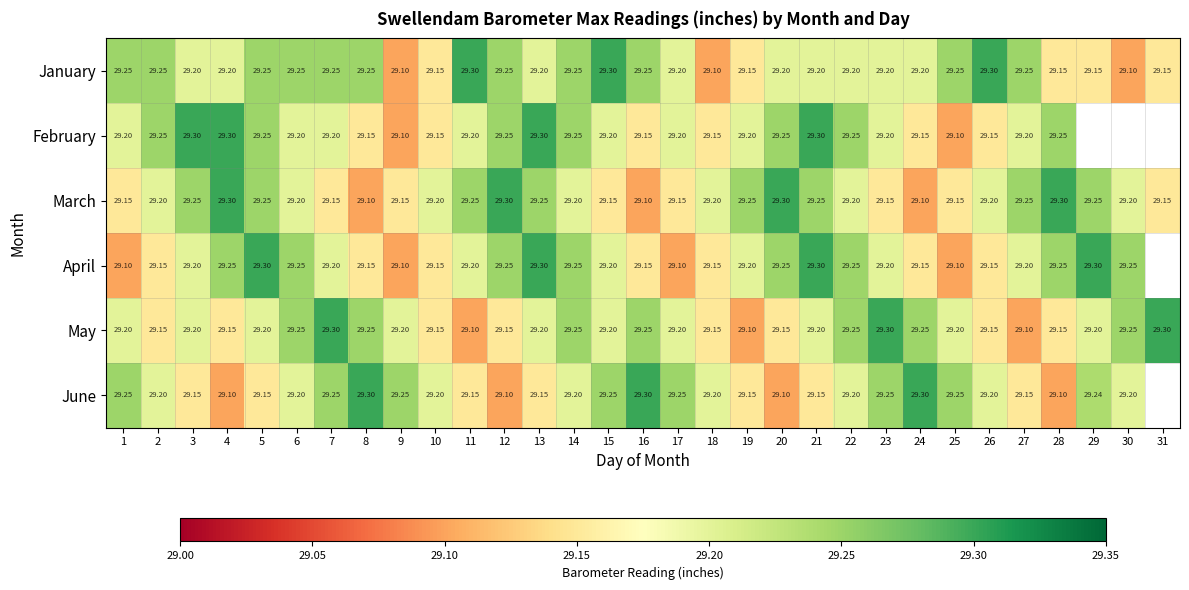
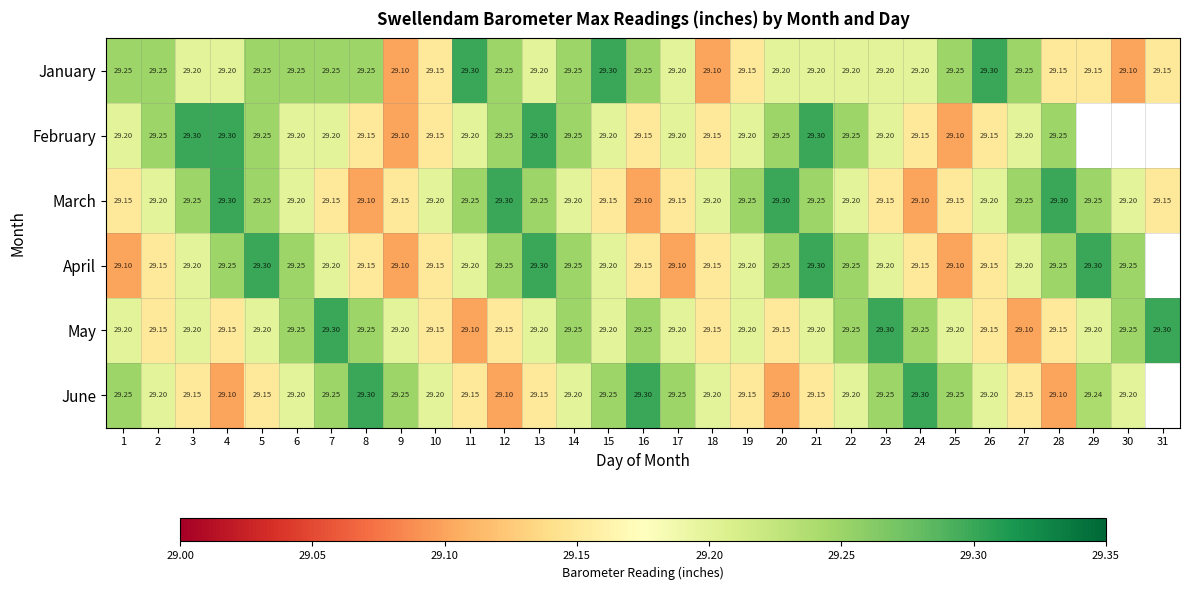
May, 19: 29.10 -> 29.20
